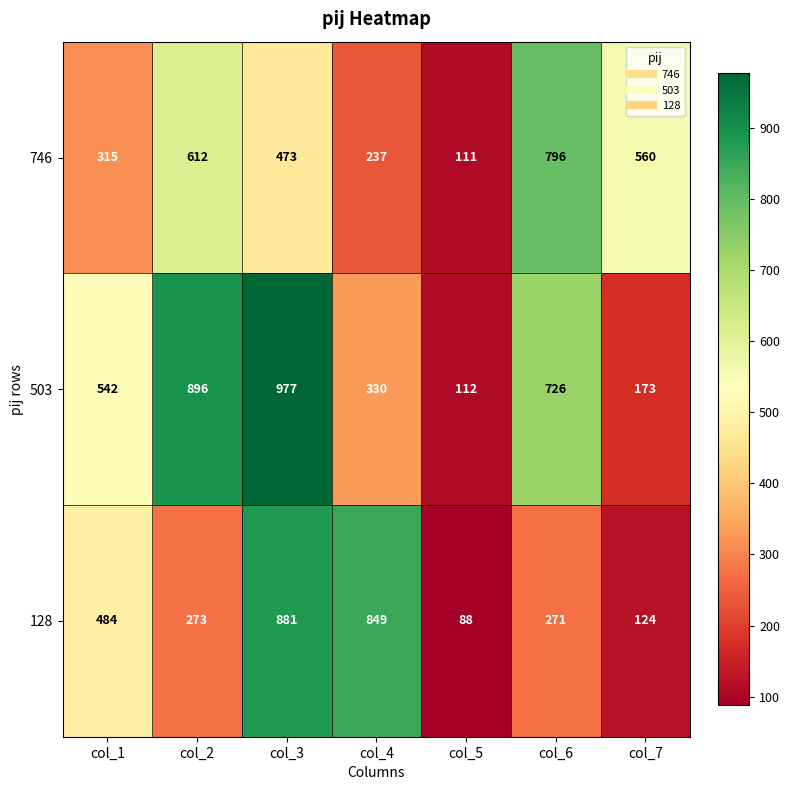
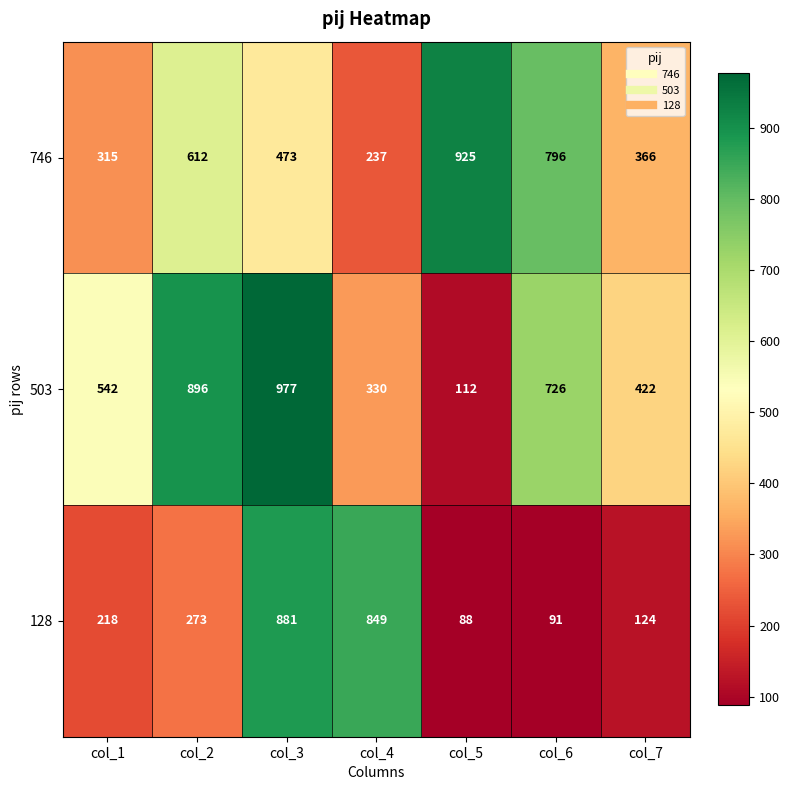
746, col_5: 111 -> 925
746, col_7: 560 -> 366
503, col_7: 173 -> 422
128, col_1: 484 -> 218
128, col_6: 271 -> 91
